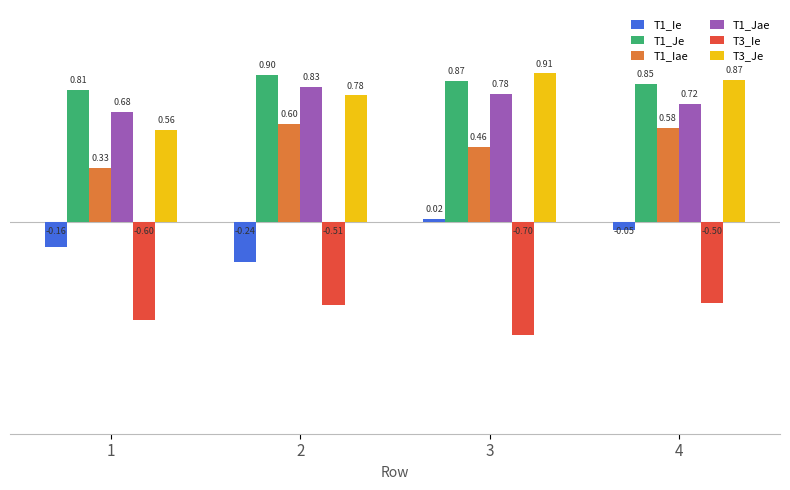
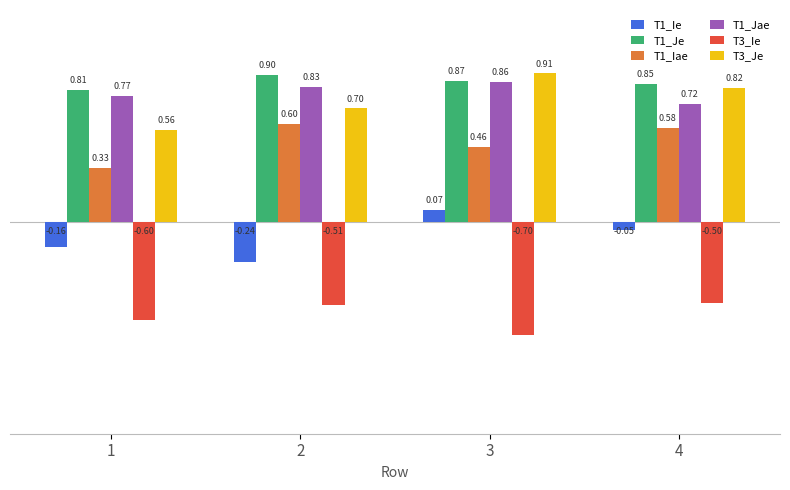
T1_Jae, 1: 0.68 -> 0.77
T3_Je, 2: 0.78 -> 0.70
T1_Ie, 3: 0.02 -> 0.07
T1_Jae, 3: 0.78 -> 0.86
T3_Je, 4: 0.87 -> 0.82
